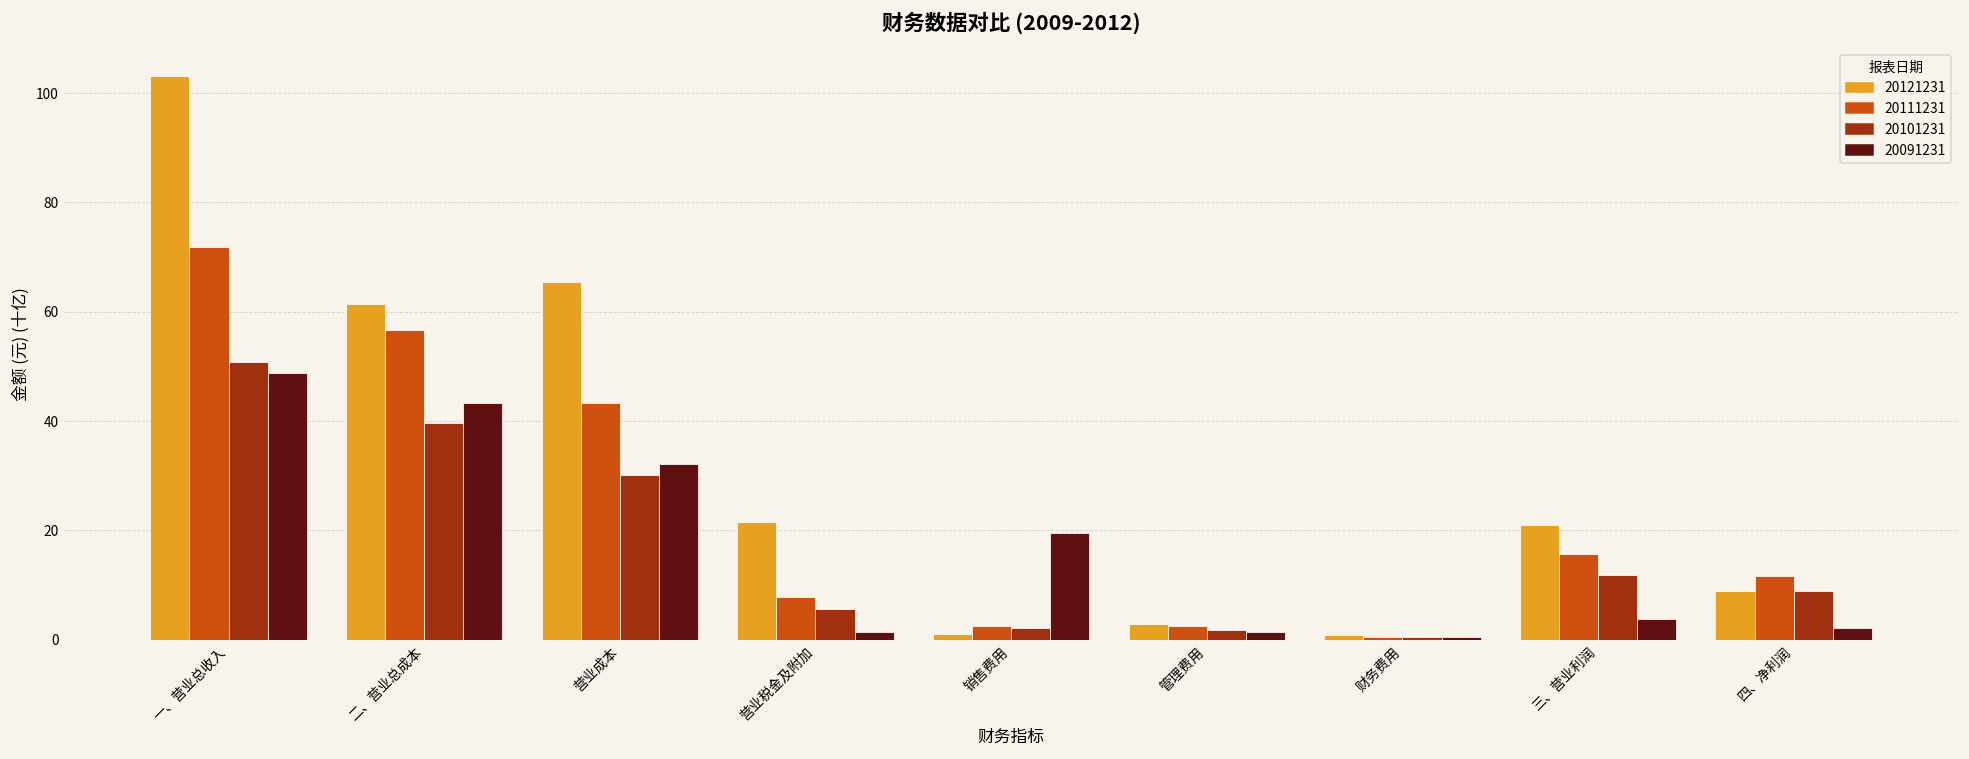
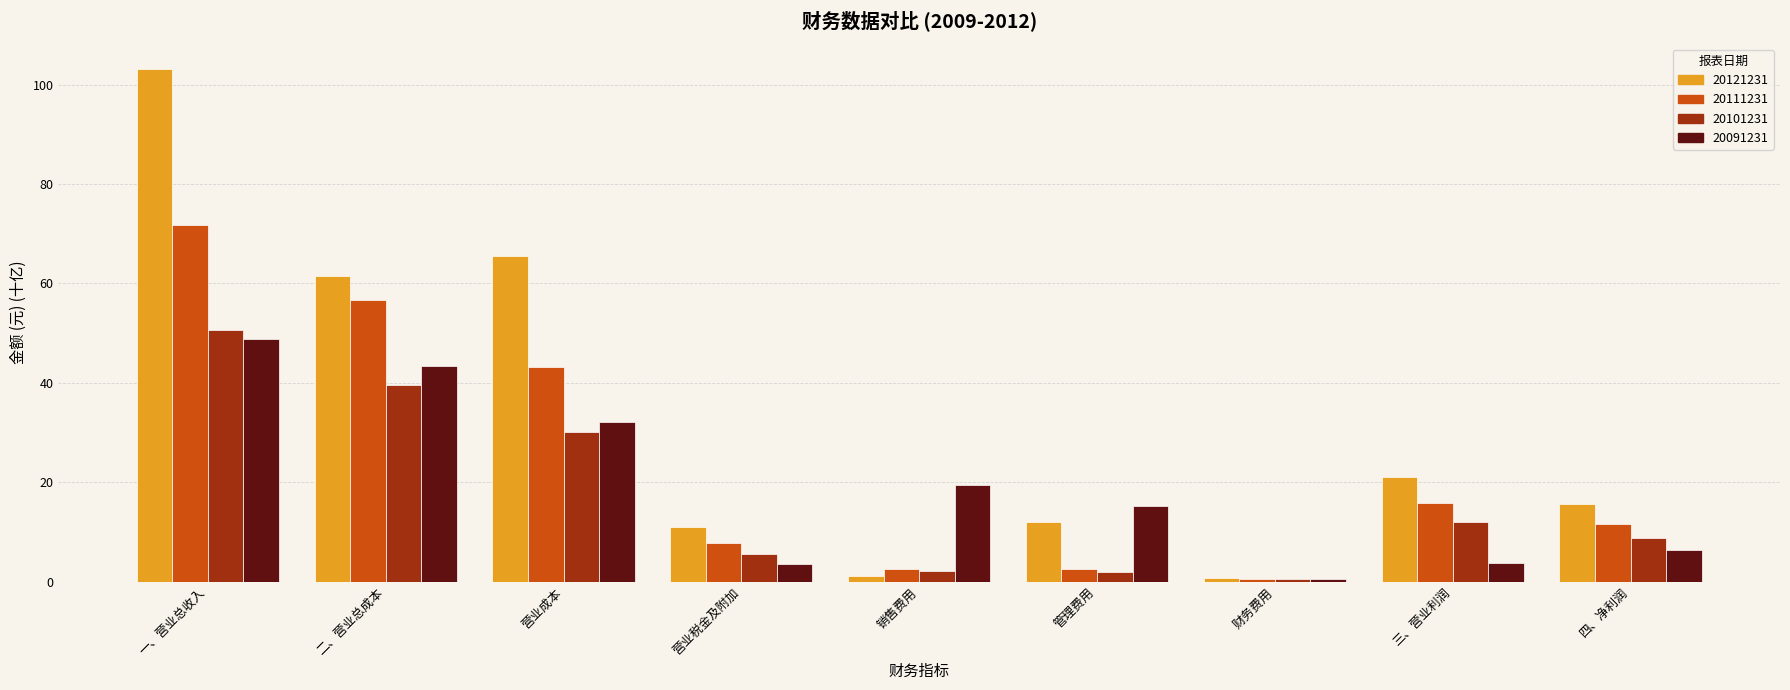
20121231, 营业税金及附加: 22 -> 11
20091231, 营业税金及附加: 1 -> 4
20121231, 管理费用: 3 -> 12
20091231, 管理费用: 1 -> 15
20121231, 四、净利润: 9 -> 16
20091231, 四、净利润: 2 -> 6
